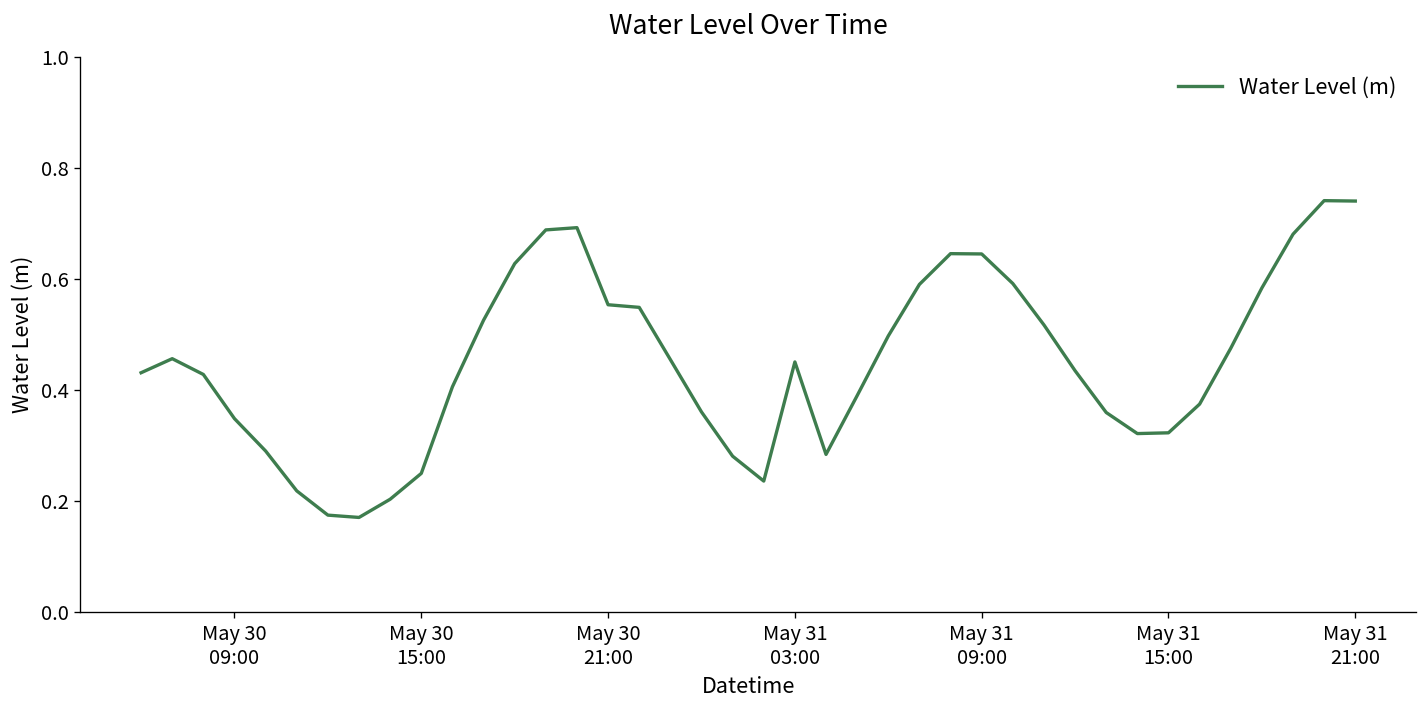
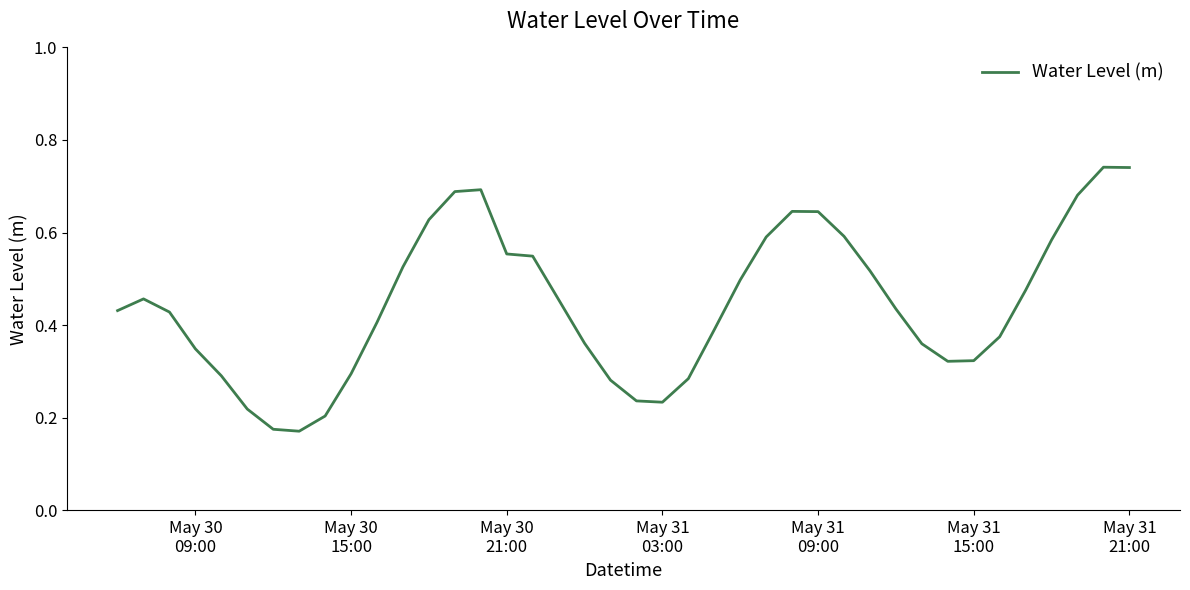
May 30 15:00: 0.25 -> 0.29
May 31 03:00: 0.45 -> 0.23
